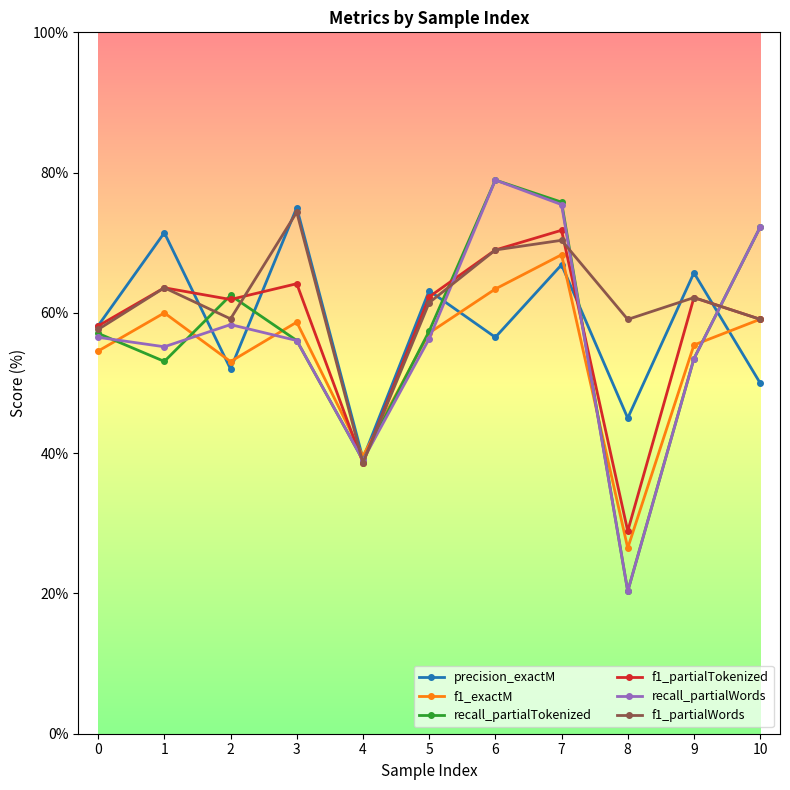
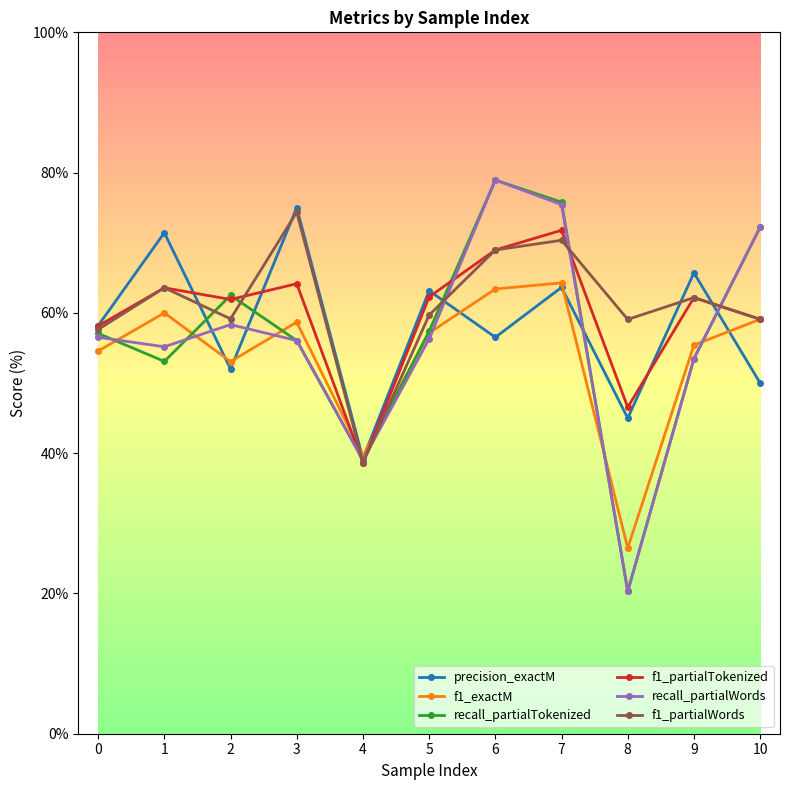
f1_partialWords, 5: 61% -> 60%
precision_exactM, 7: 67% -> 64%
f1_exactM, 7: 68% -> 64%
f1_partialTokenized, 8: 29% -> 47%
